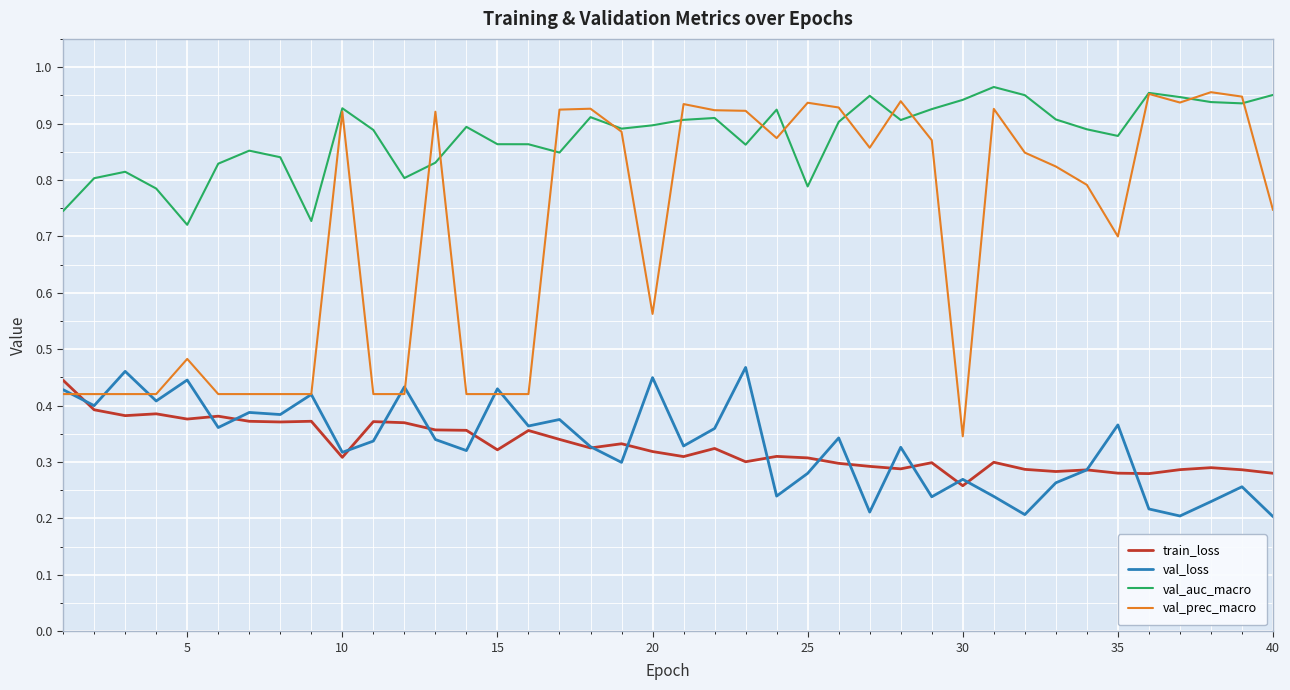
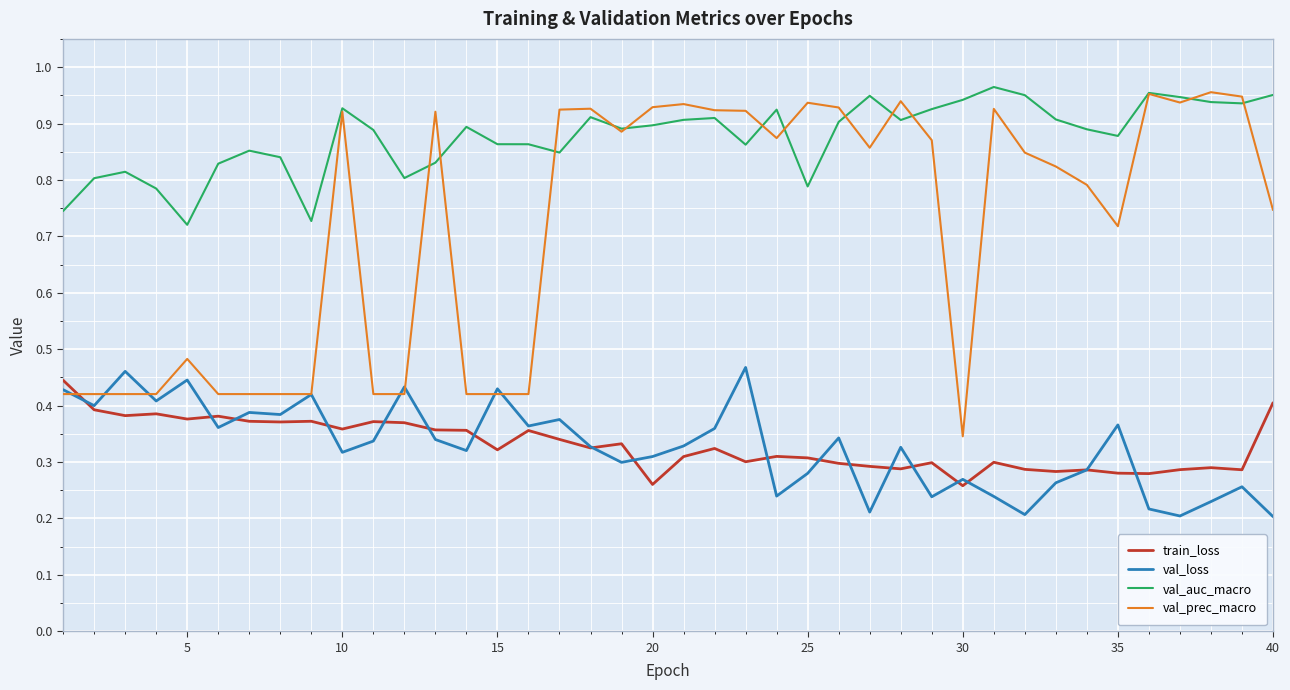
train_loss, 10: 0.31 -> 0.36
train_loss, 20: 0.32 -> 0.26
val_loss, 20: 0.45 -> 0.31
val_prec_macro, 20: 0.56 -> 0.93
val_prec_macro, 35: 0.70 -> 0.72
train_loss, 40: 0.28 -> 0.40
